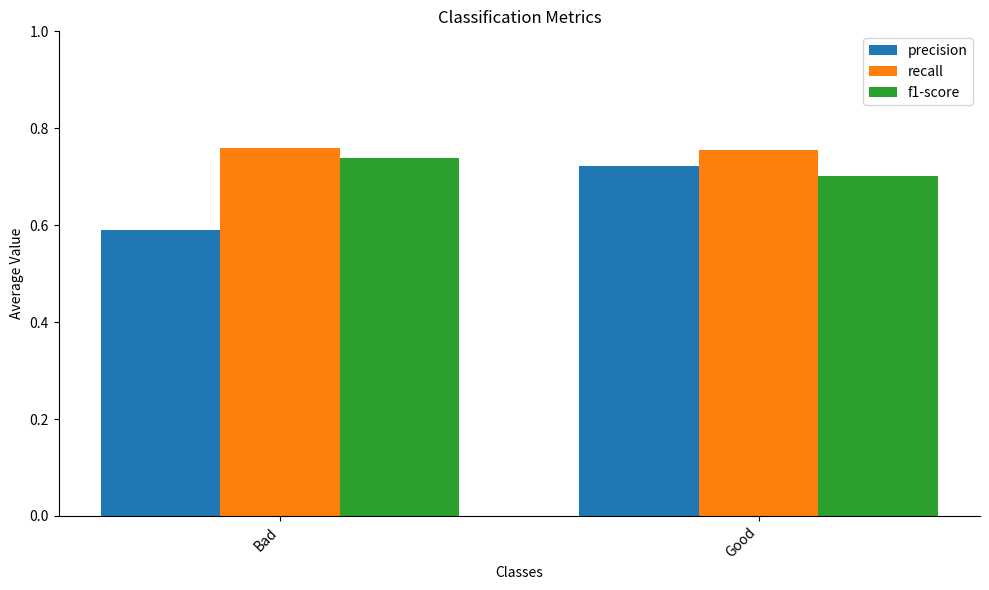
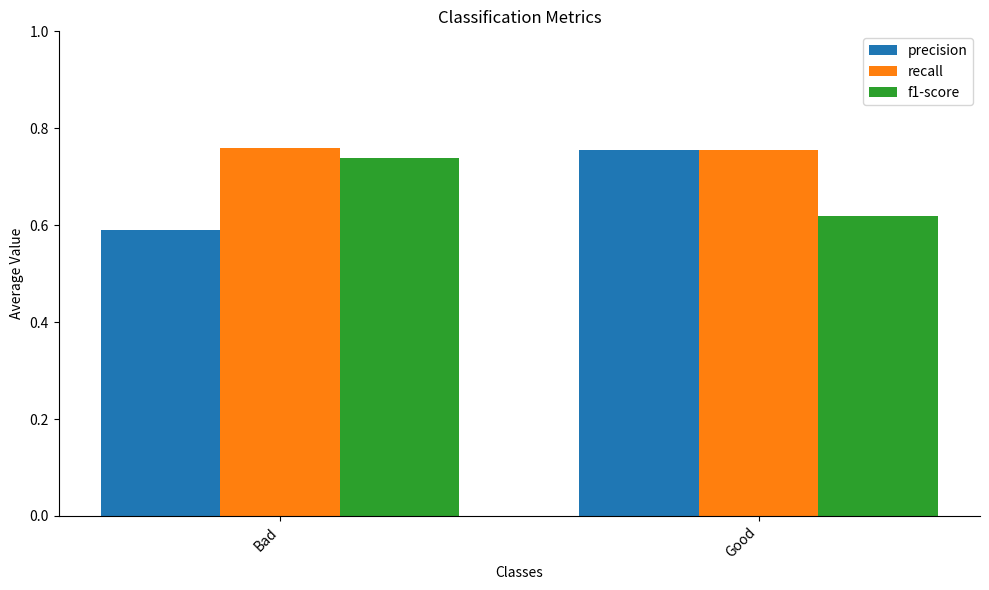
precision, Good: 0.72 -> 0.75
f1-score, Good: 0.70 -> 0.62
